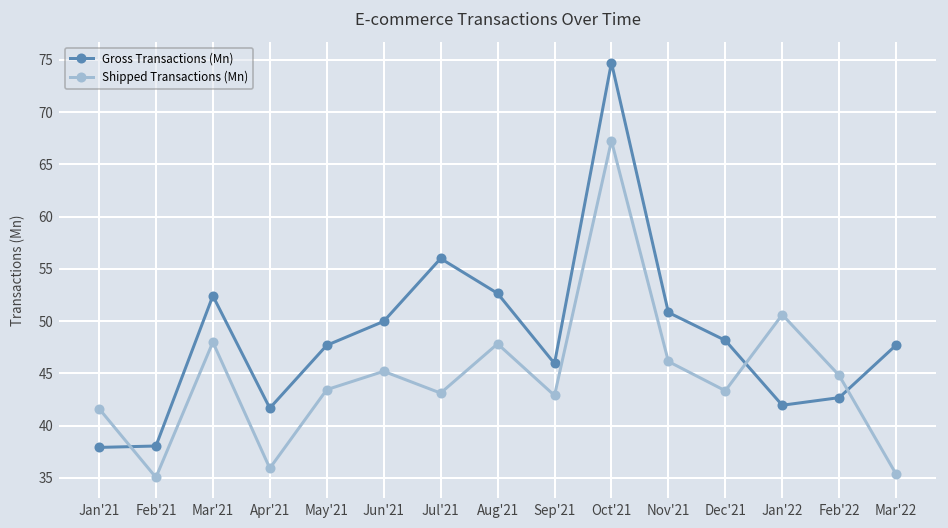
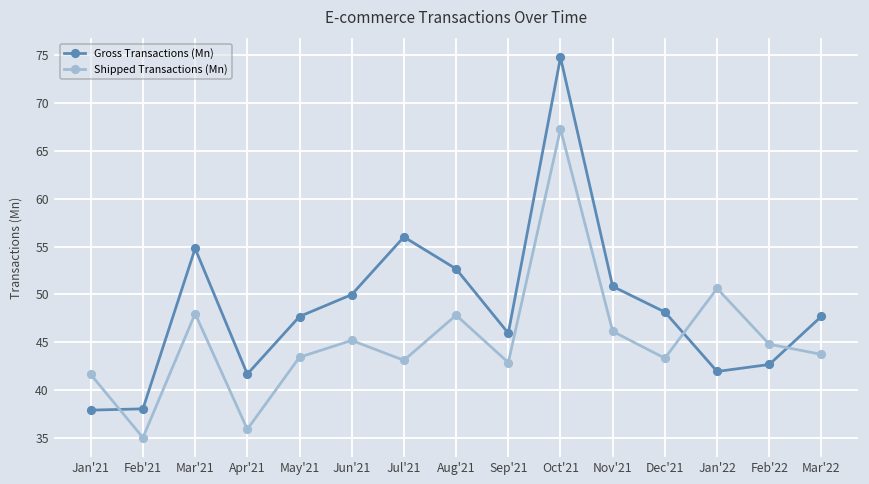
Gross Transactions (Mn), Mar'21: 52 -> 55
Shipped Transactions (Mn), Mar'22: 35 -> 44
